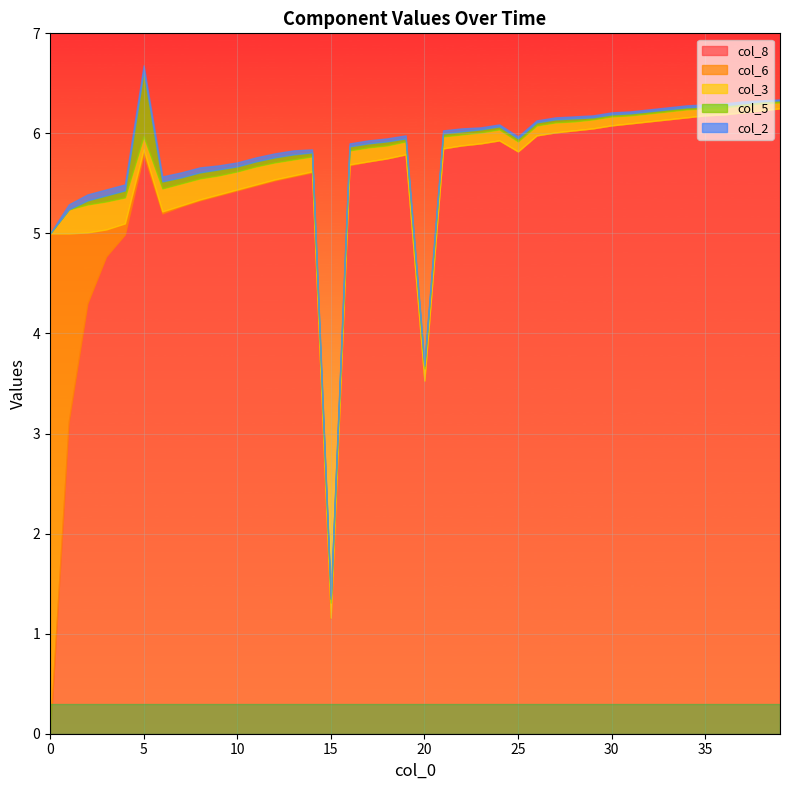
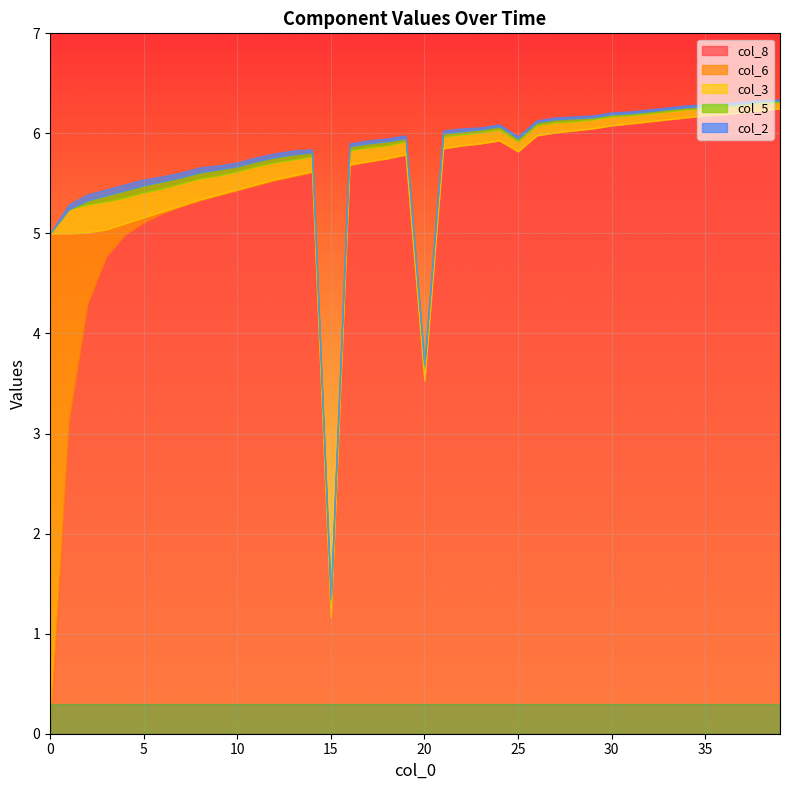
col_8, 5: 5.79 -> 5.11
col_3, 5: 0.13 -> 0.25
col_5, 5: 0.65 -> 0.07
